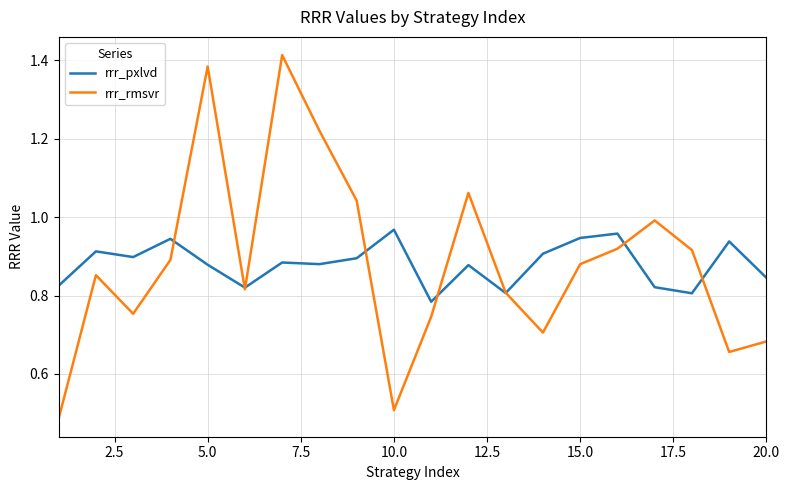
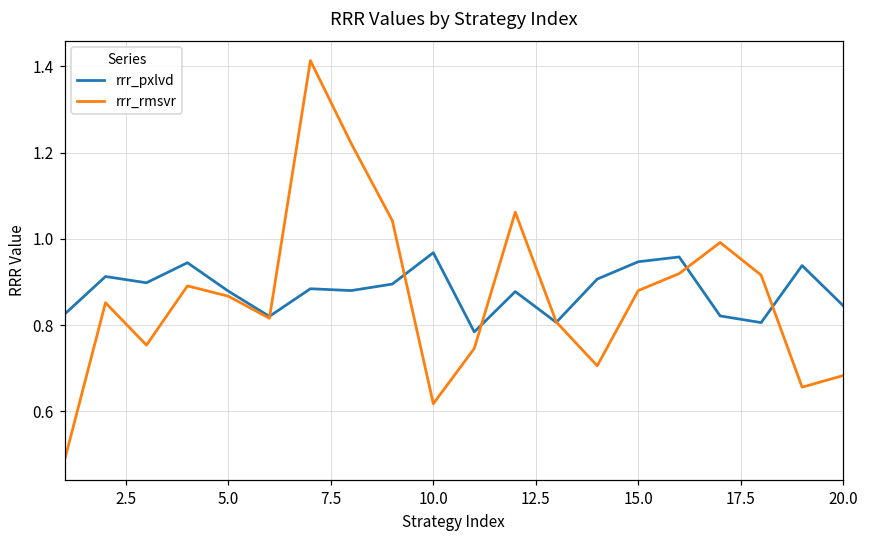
rrr_rmsvr, 5.0: 1.38 -> 0.87
rrr_rmsvr, 10.0: 0.51 -> 0.62
